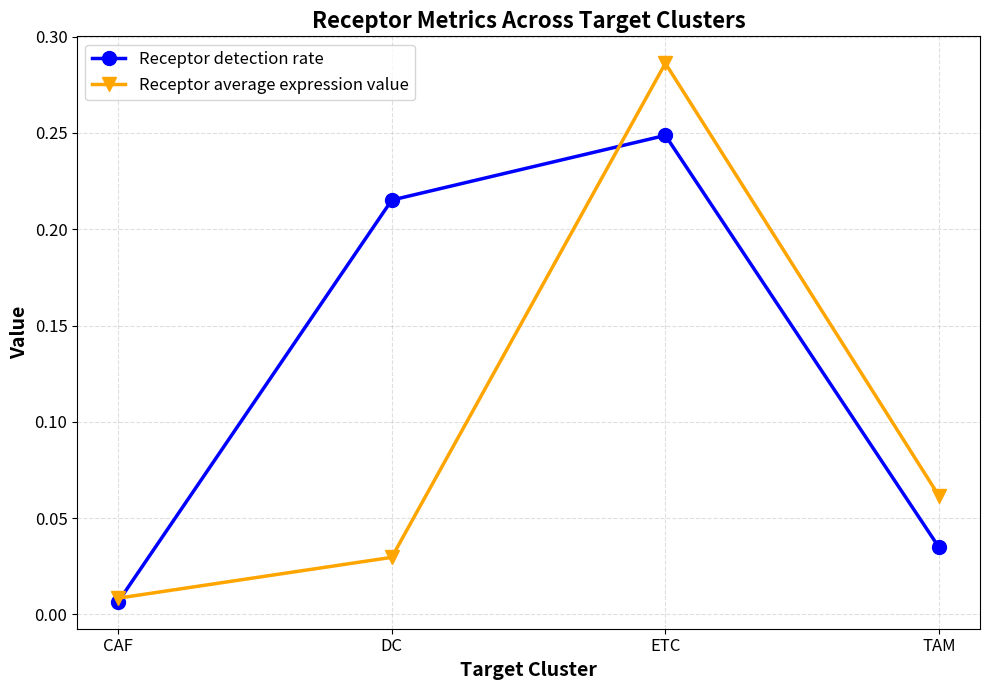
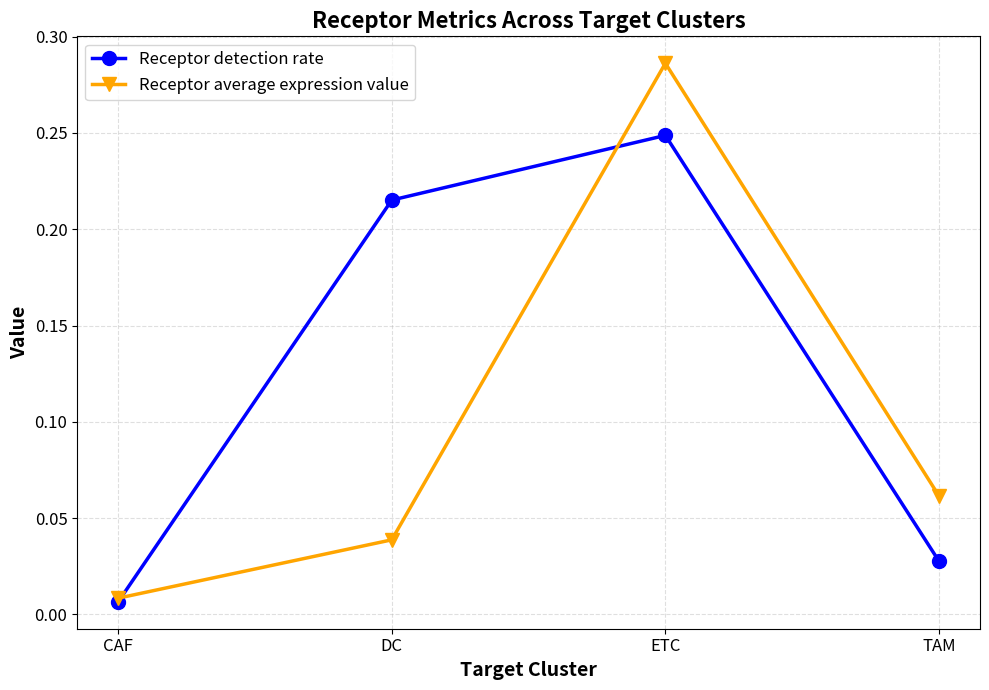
Receptor average expression value, DC: 0.030 -> 0.039
Receptor detection rate, TAM: 0.035 -> 0.028
